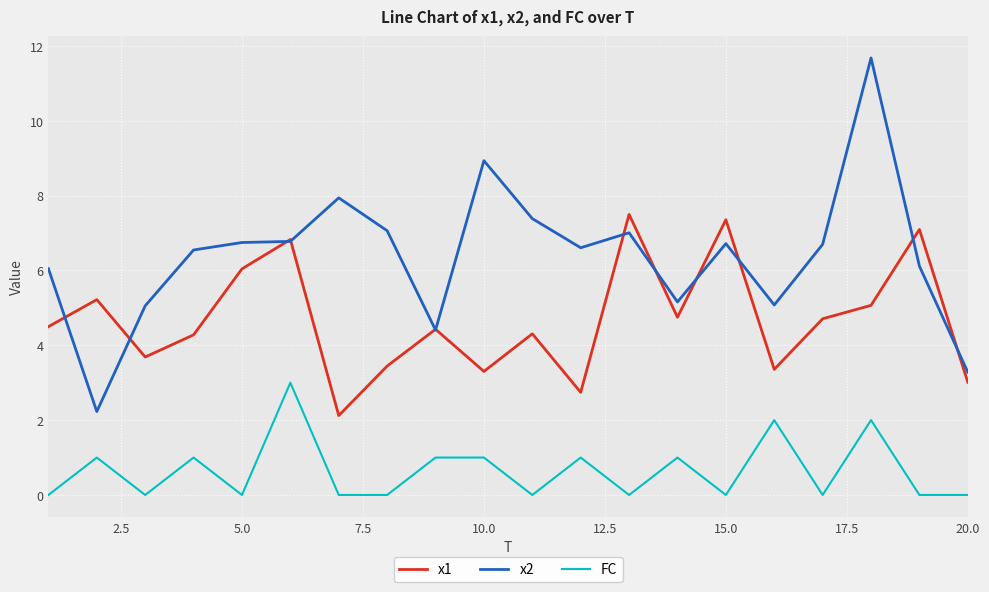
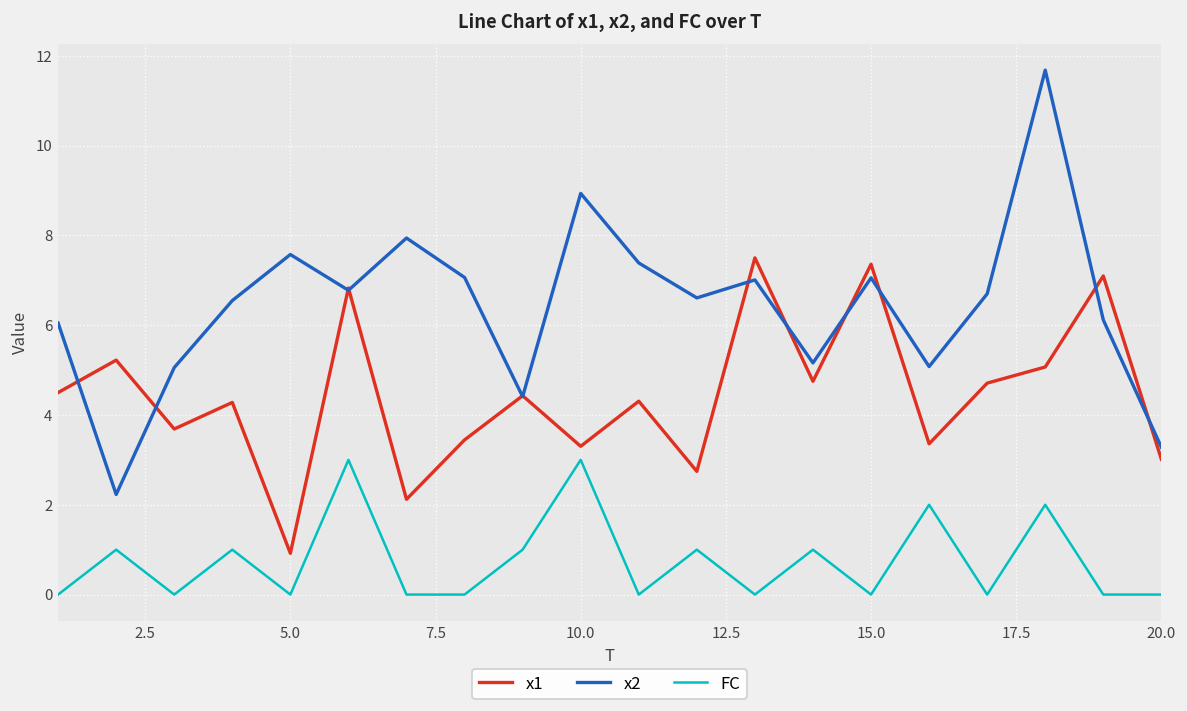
x1, 5.0: 6.0 -> 0.9
x2, 5.0: 6.7 -> 7.6
FC, 10.0: 1 -> 3
x2, 15.0: 6.7 -> 7.1
